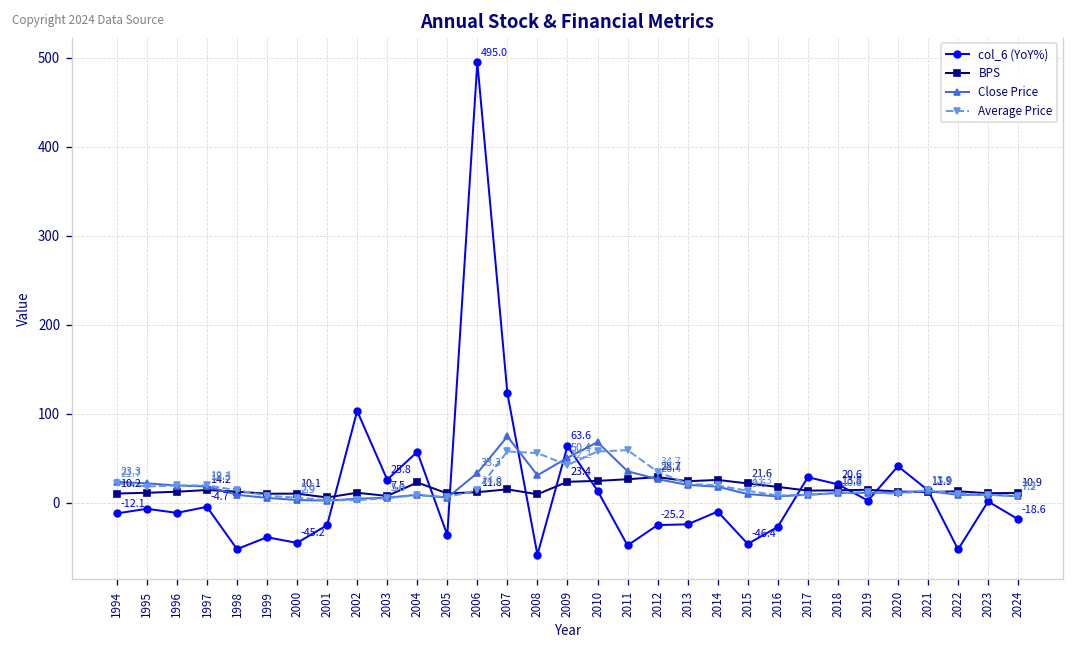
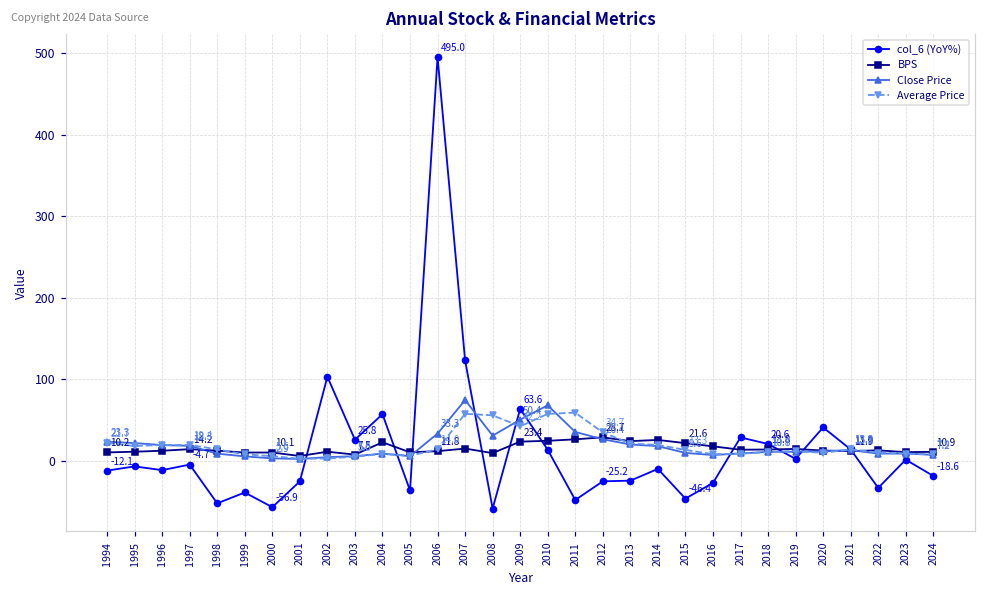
col_6 (YoY%), 2000: -45.2 -> -56.9
col_6 (YoY%), 2022: -50 -> -30
